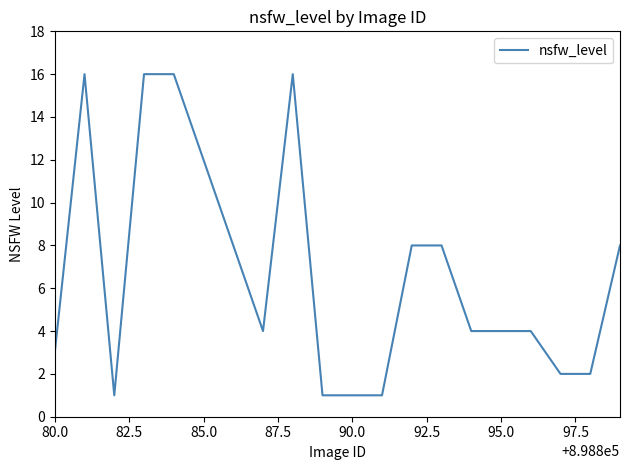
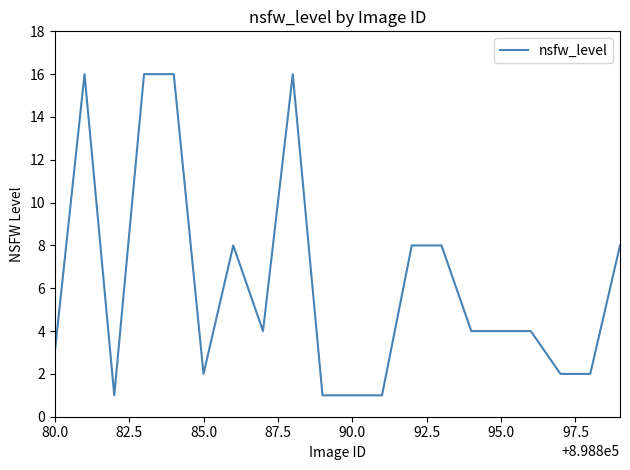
85.0: 12 -> 2
